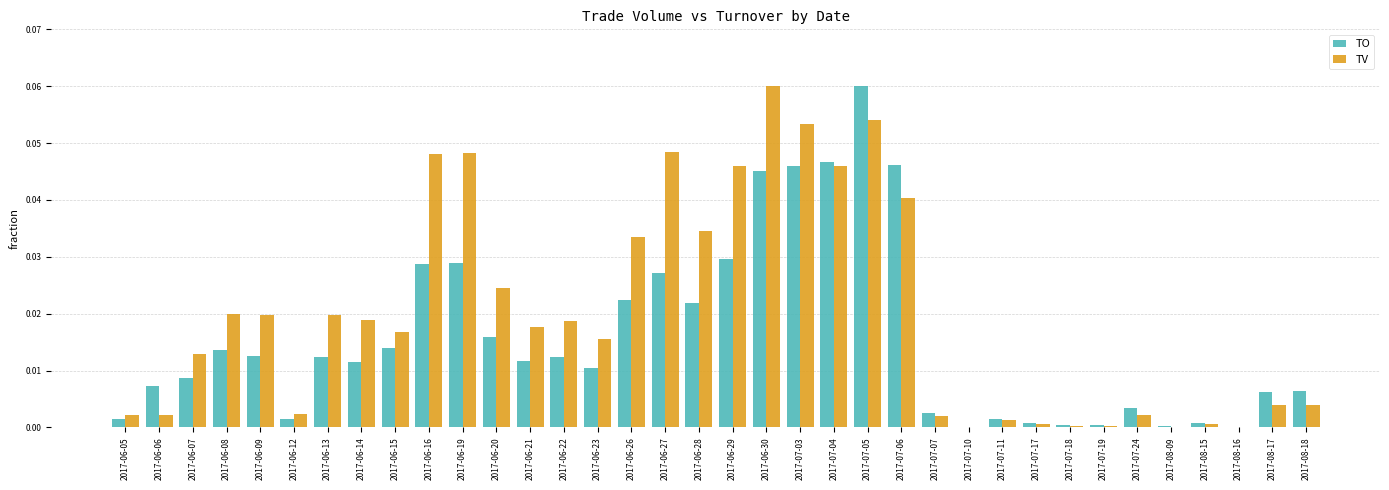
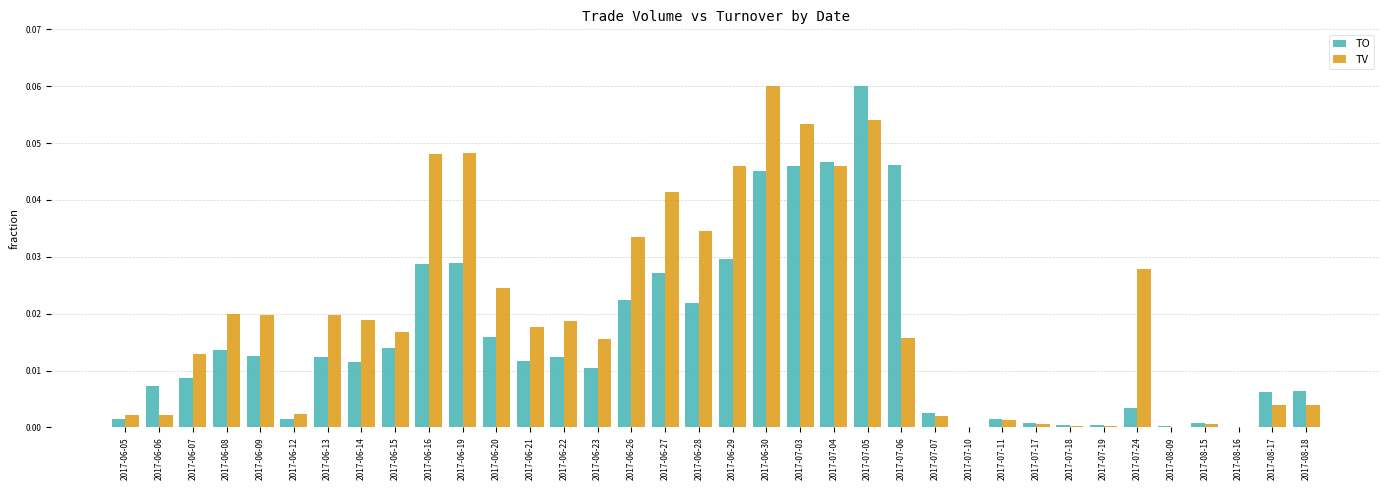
TV, 2017-06-27: 0.048 -> 0.041
TV, 2017-07-06: 0.040 -> 0.016
TV, 2017-07-24: 0.002 -> 0.028
